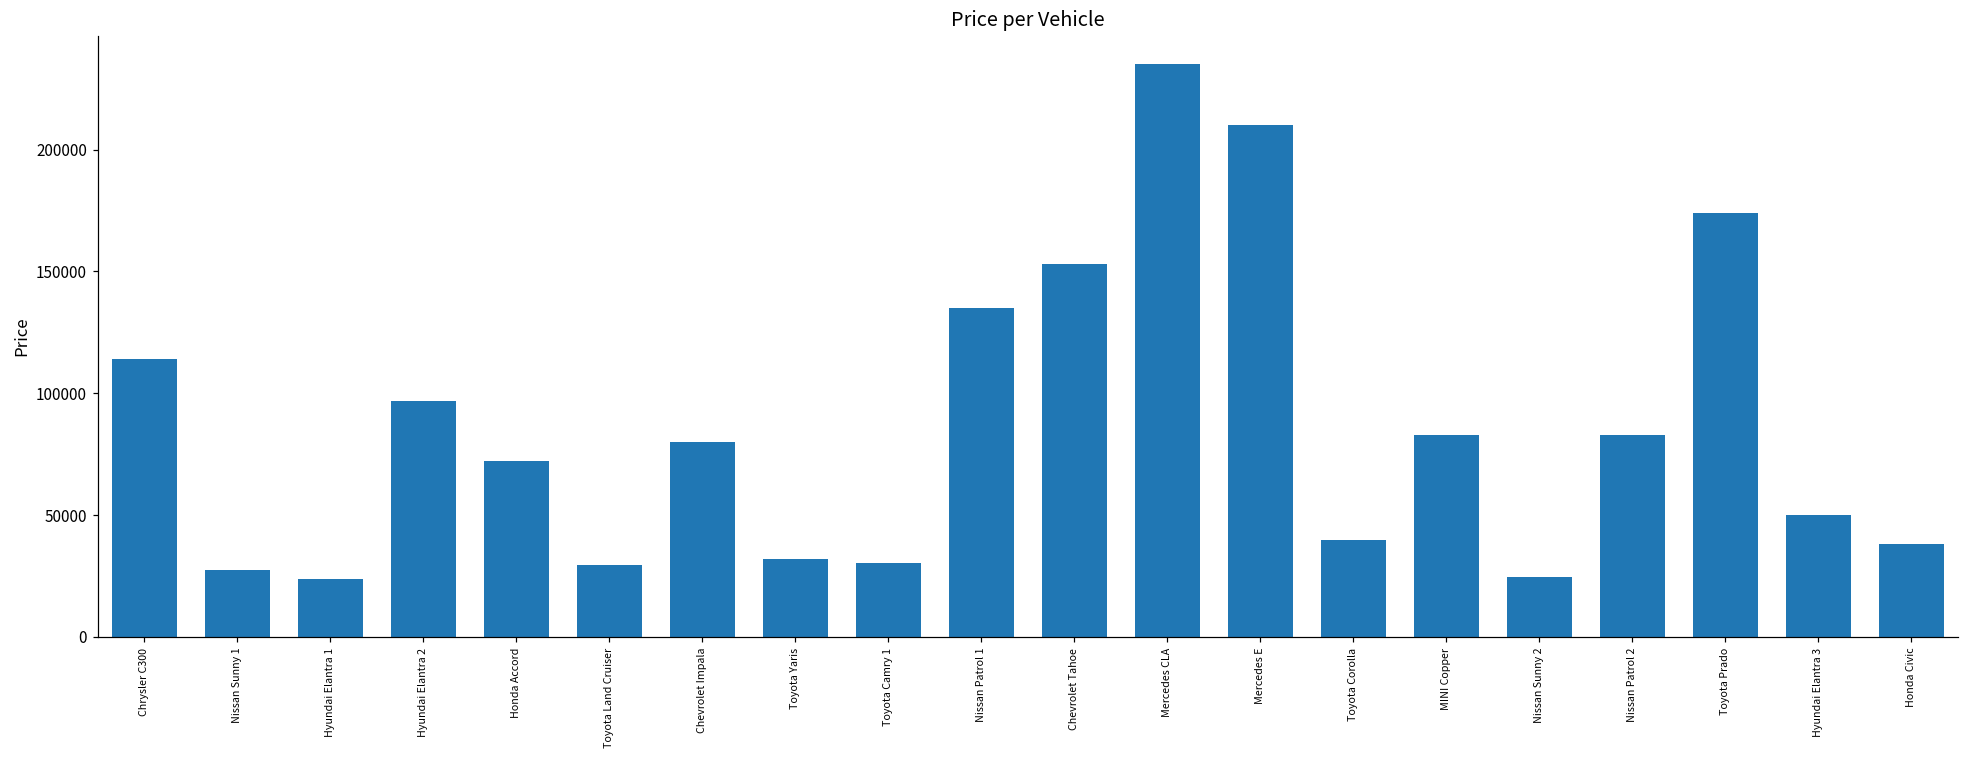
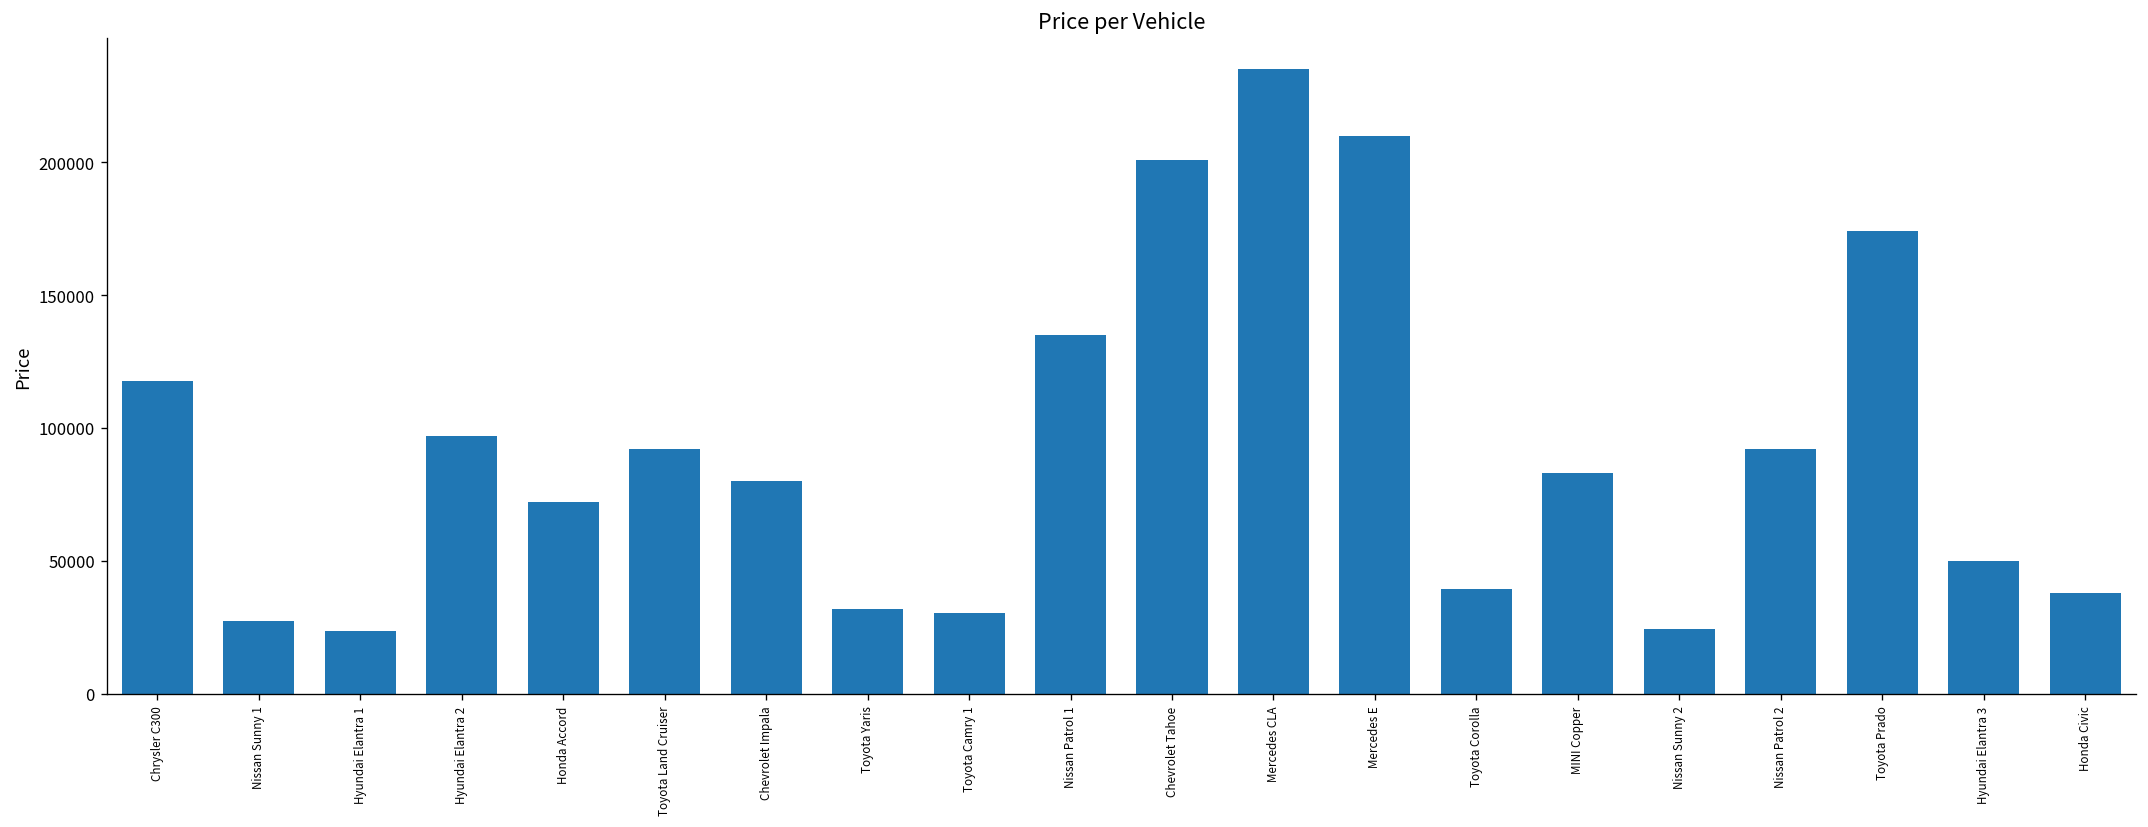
Chrysler C300: 114000 -> 118000
Toyota Land Cruiser: 29000 -> 92000
Chevrolet Tahoe: 153000 -> 201000
Nissan Patrol 2: 83000 -> 92000
